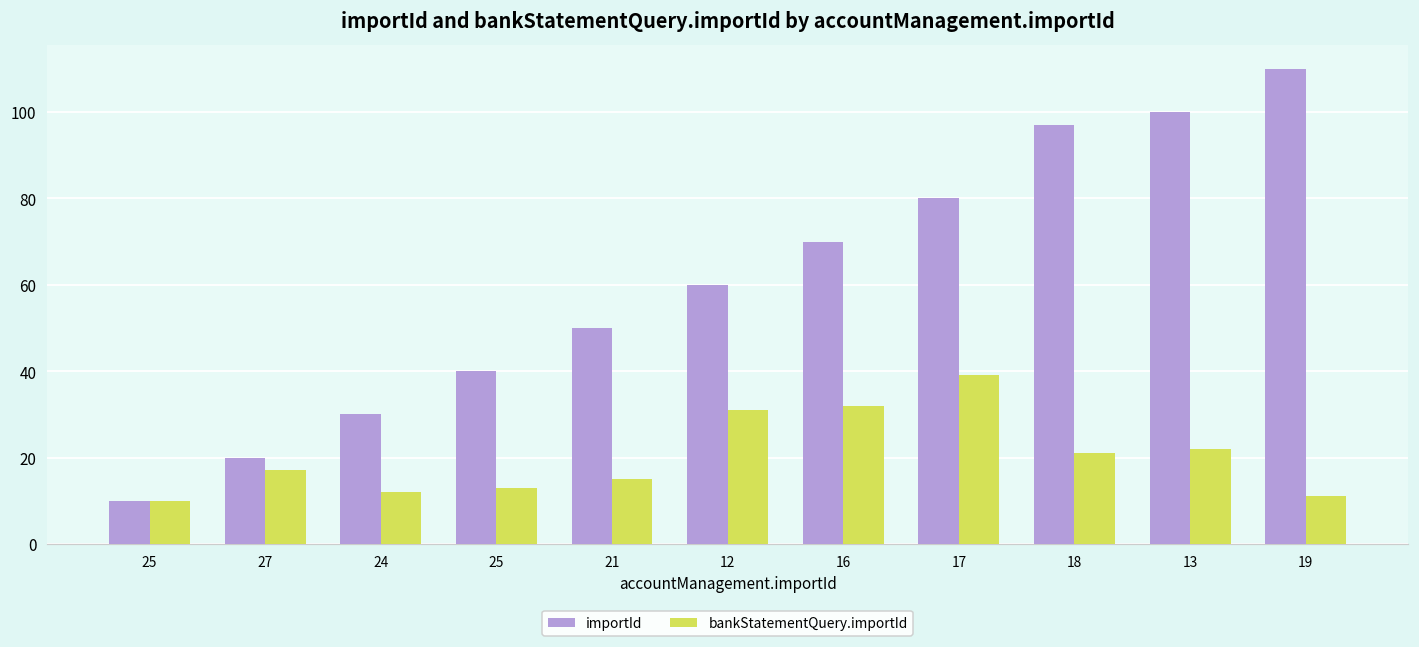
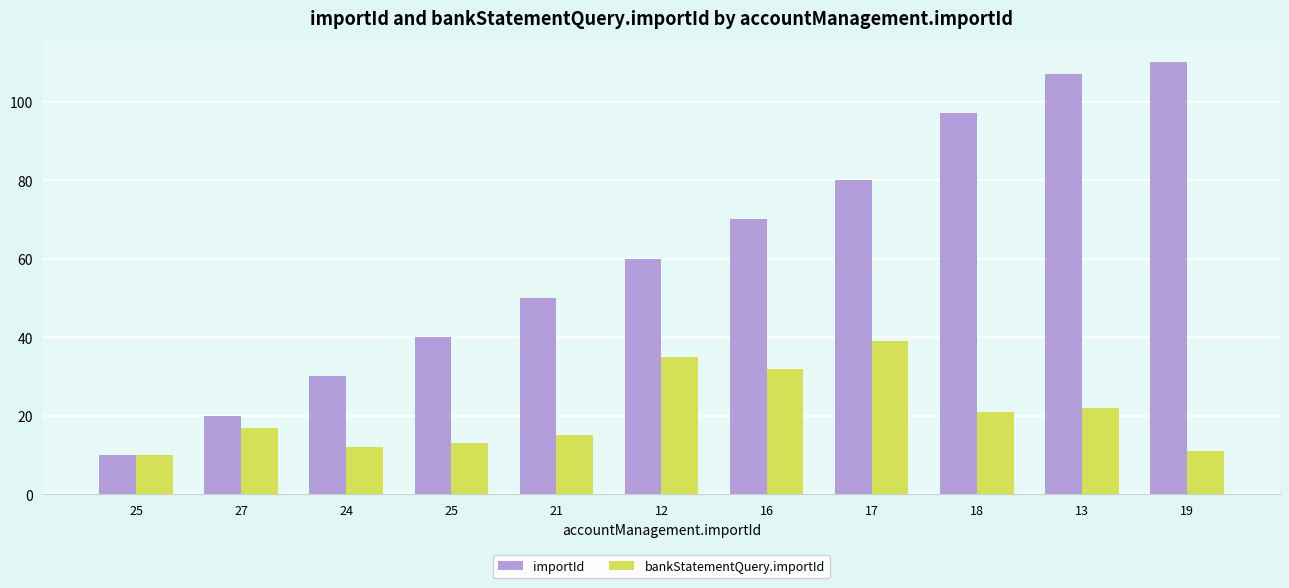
bankStatementQuery.importId, 12: 31 -> 35
importId, 13: 100 -> 107
